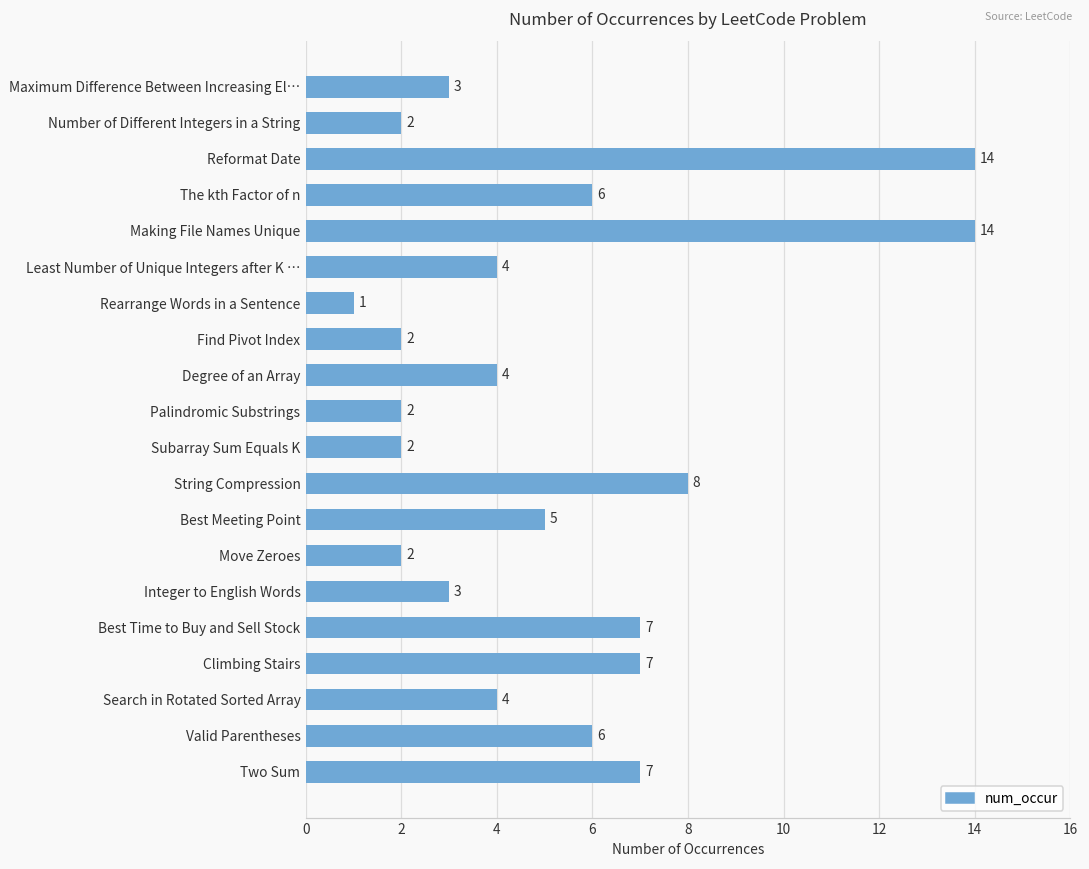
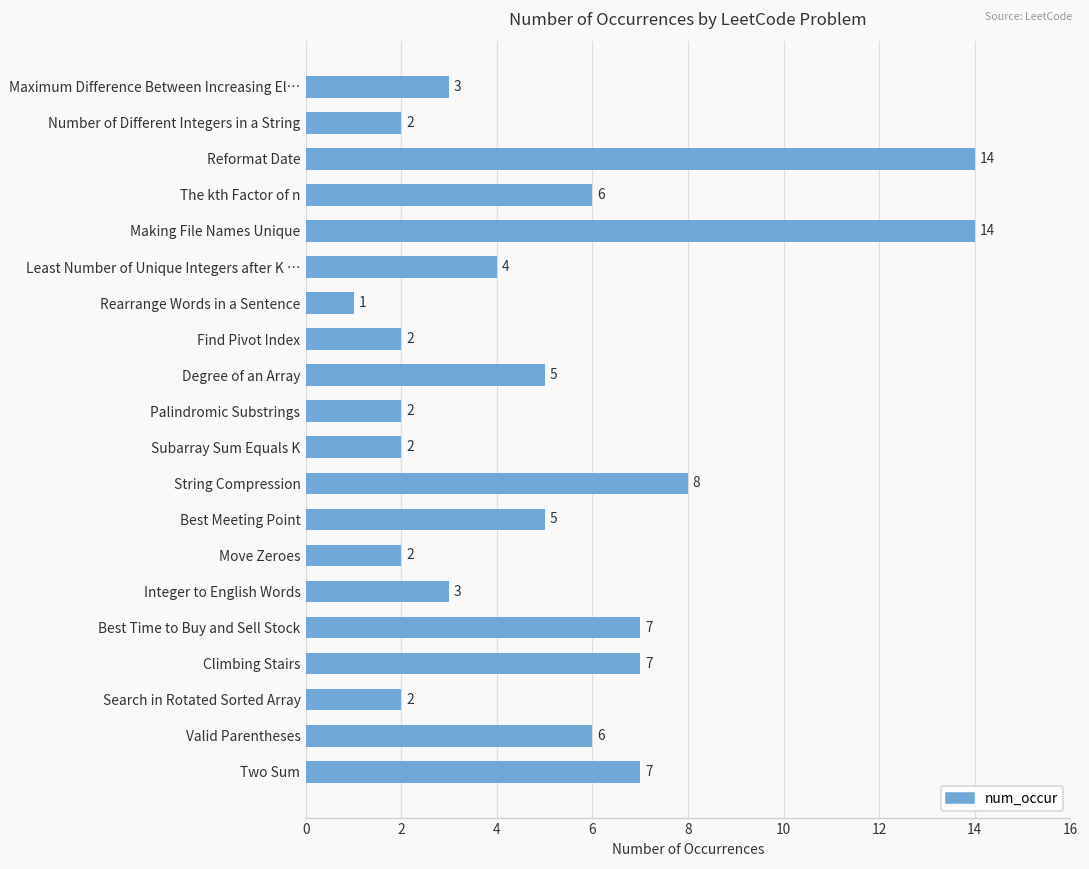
Degree of an Array: 4 -> 5
Search in Rotated Sorted Array: 4 -> 2
